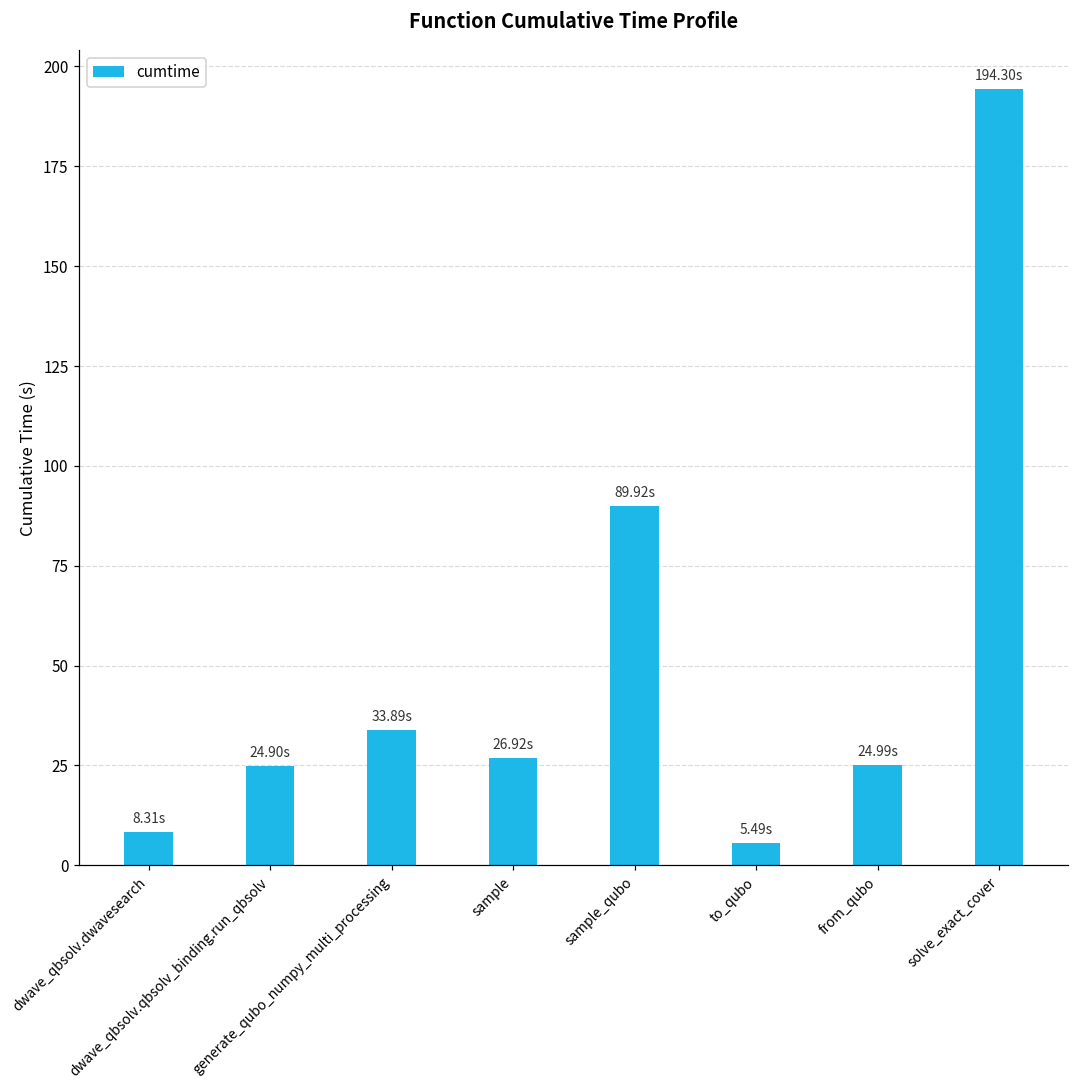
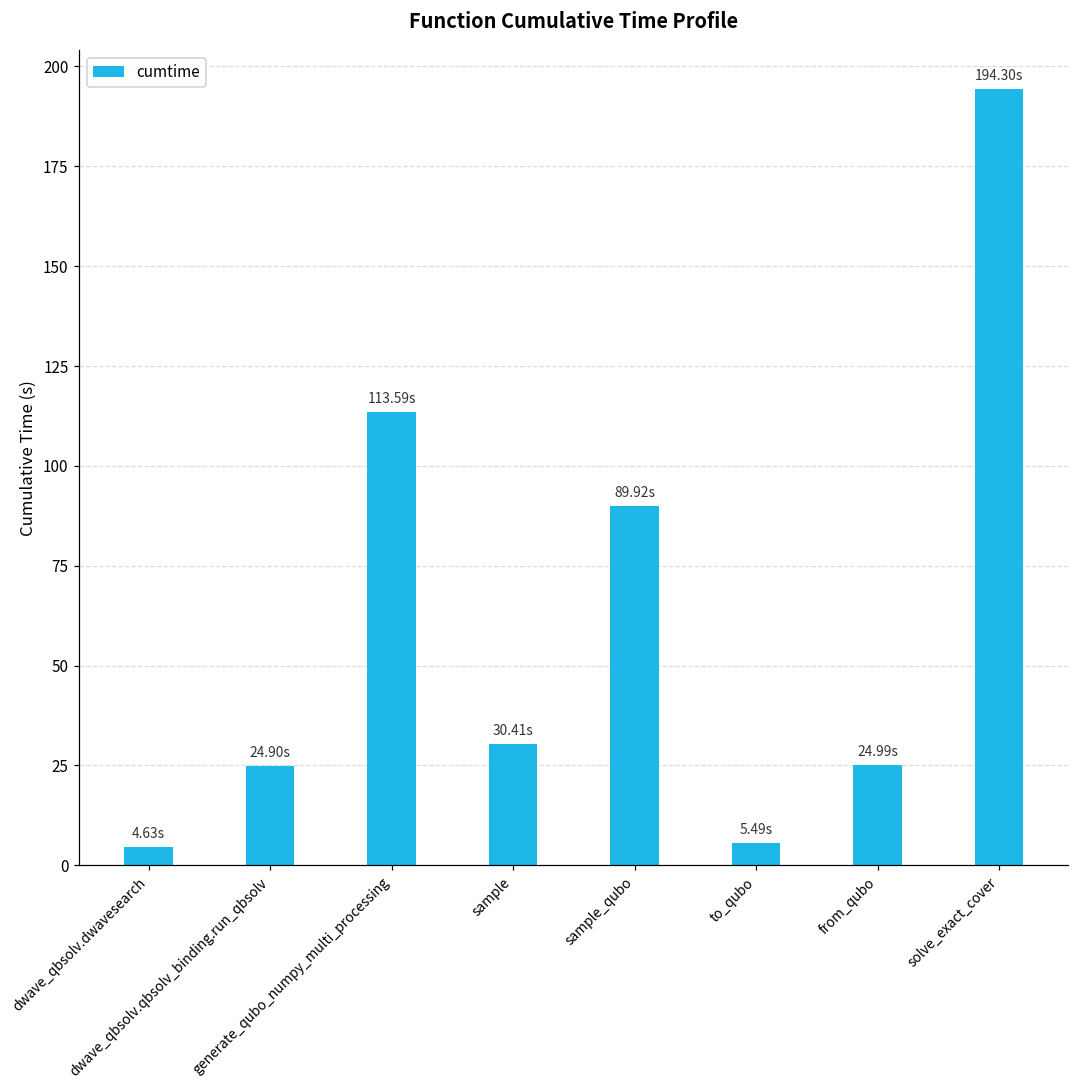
dwave_qbsolv.dwavesearch: 8.31s -> 4.63s
generate_qubo_numpy_multi_processing: 33.89s -> 113.59s
sample: 26.92s -> 30.41s
